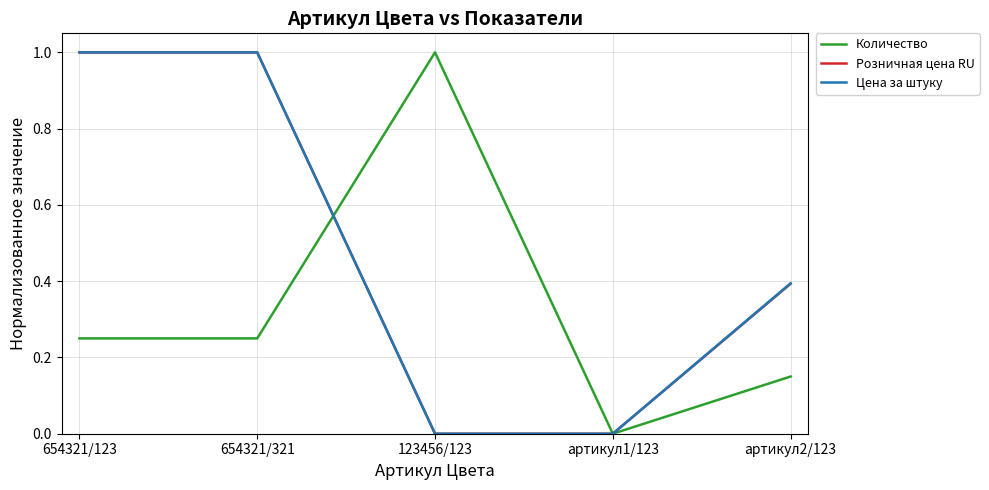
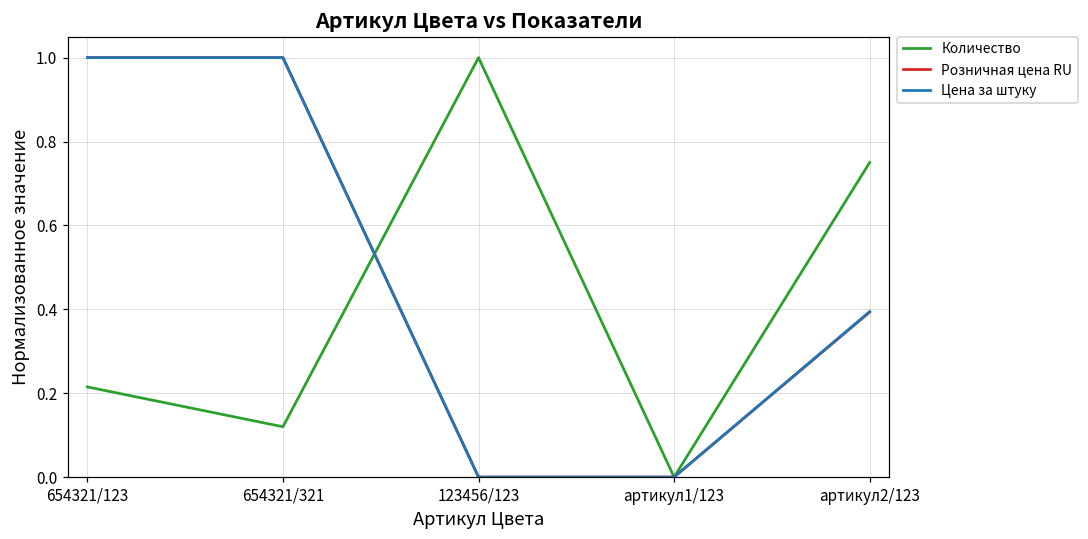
Количество, 654321/123: 0.25 -> 0.22
Количество, 654321/321: 0.25 -> 0.12
Количество, артикул2/123: 0.15 -> 0.75
